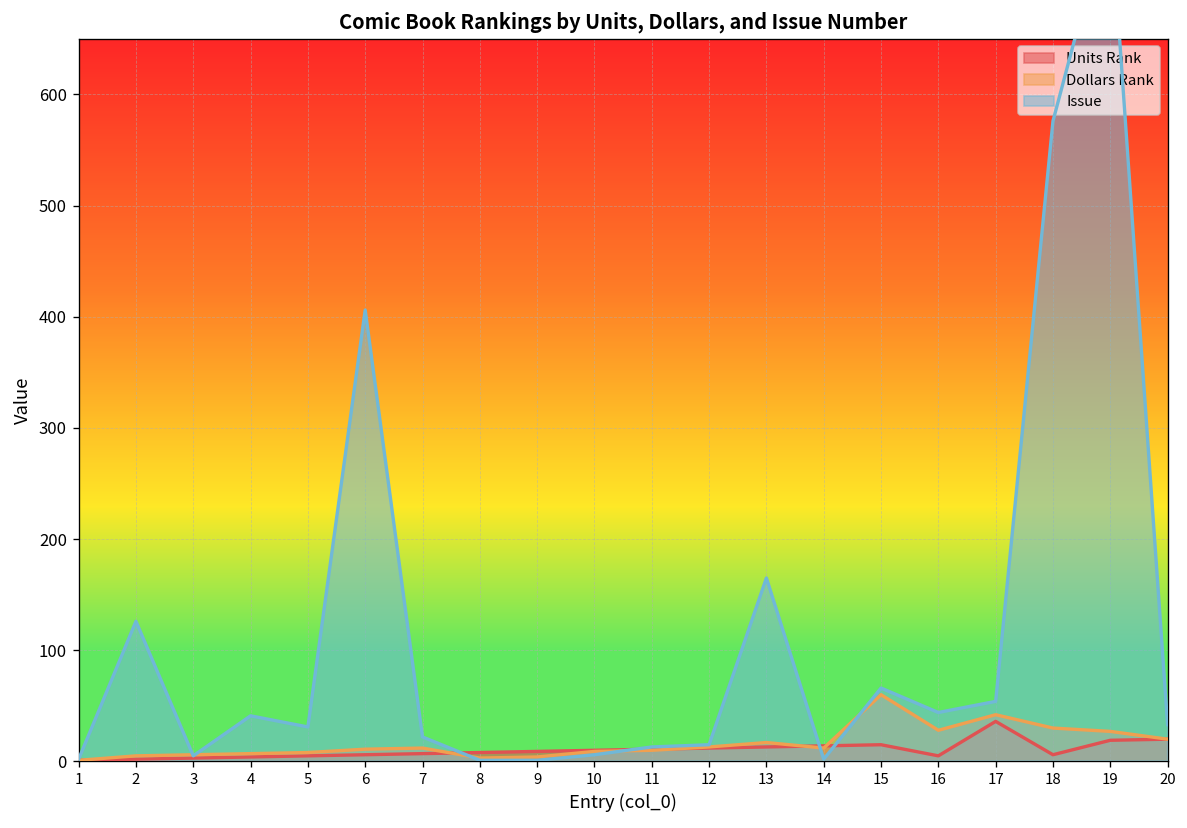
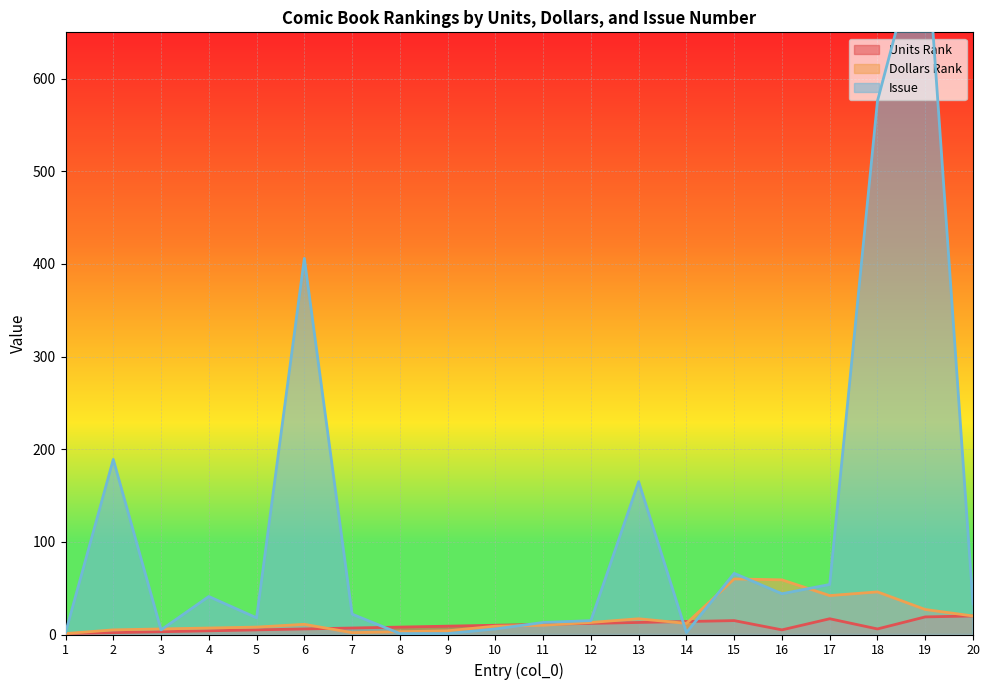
Issue, 2: 130 -> 190
Issue, 5: 30 -> 20
Dollars Rank, 7: 10 -> 0
Dollars Rank, 16: 30 -> 60
Units Rank, 17: 40 -> 20
Dollars Rank, 18: 30 -> 50
